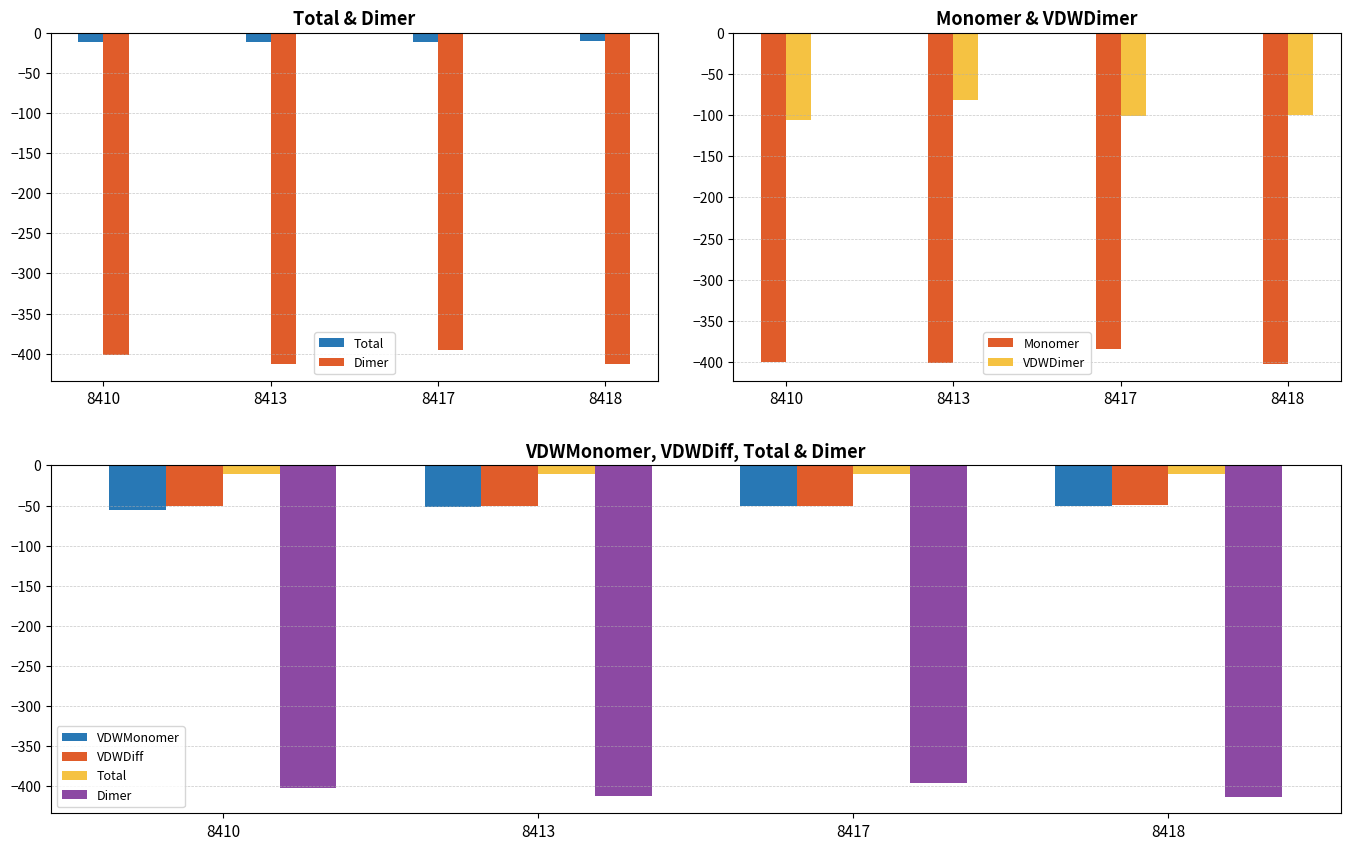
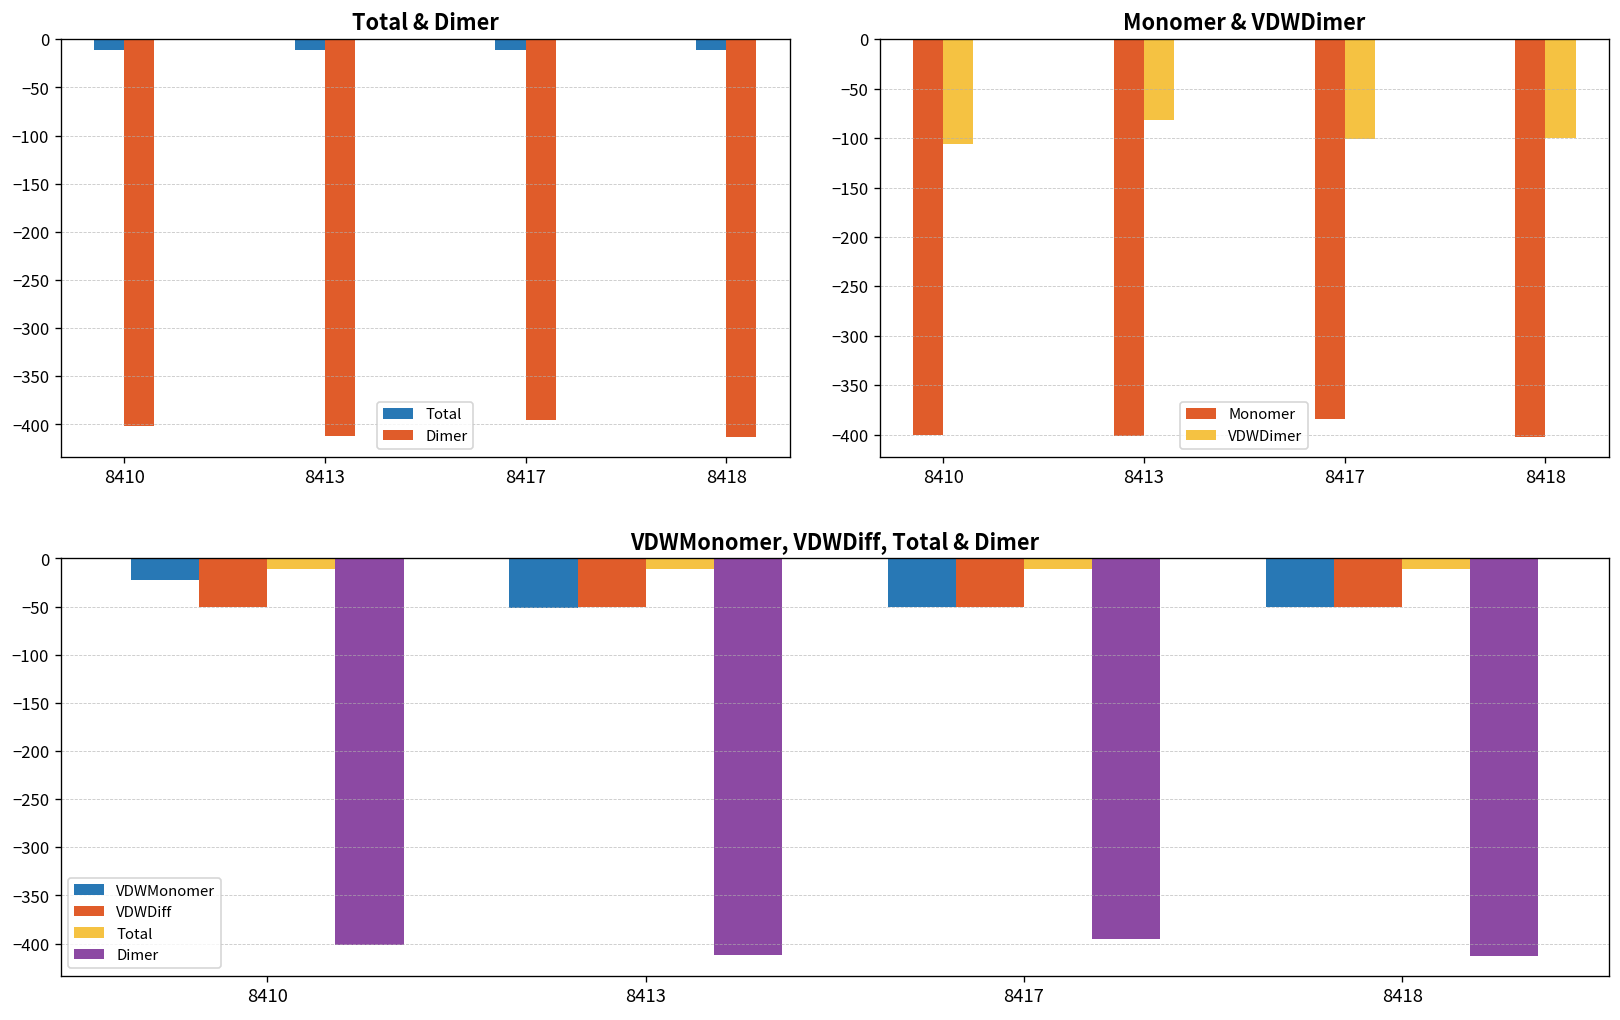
VDWMonomer, VDWDiff, Total & Dimer, VDWMonomer, 8410: -60 -> -20
